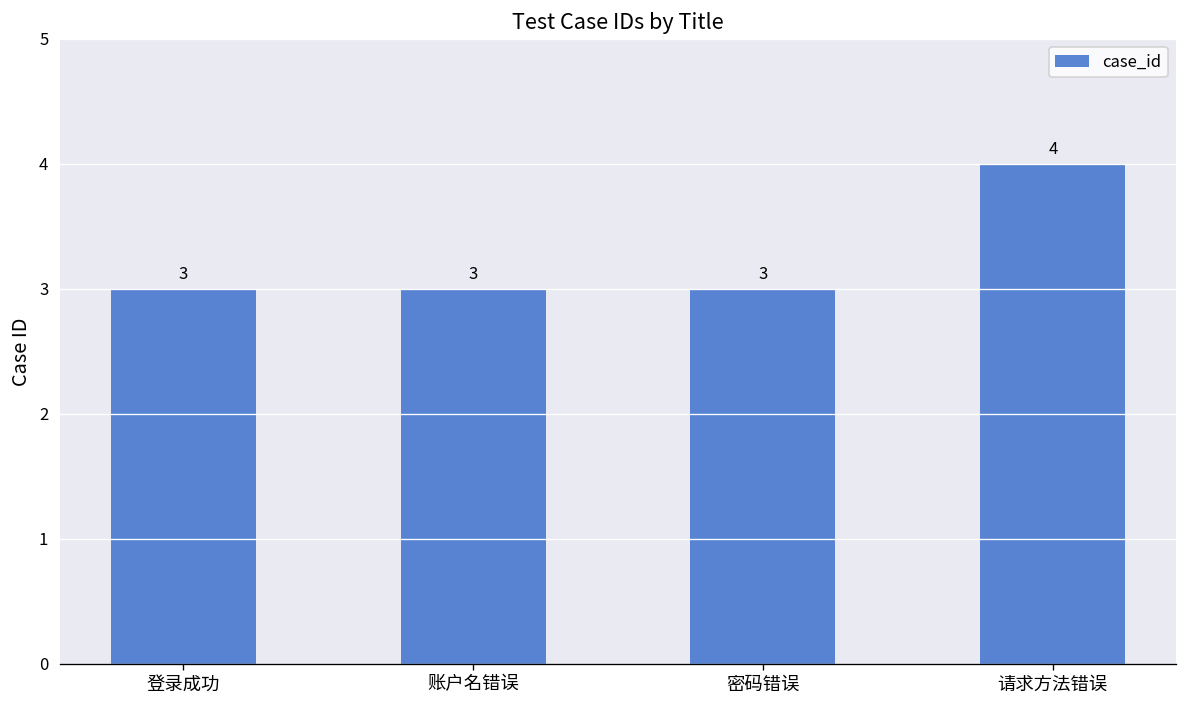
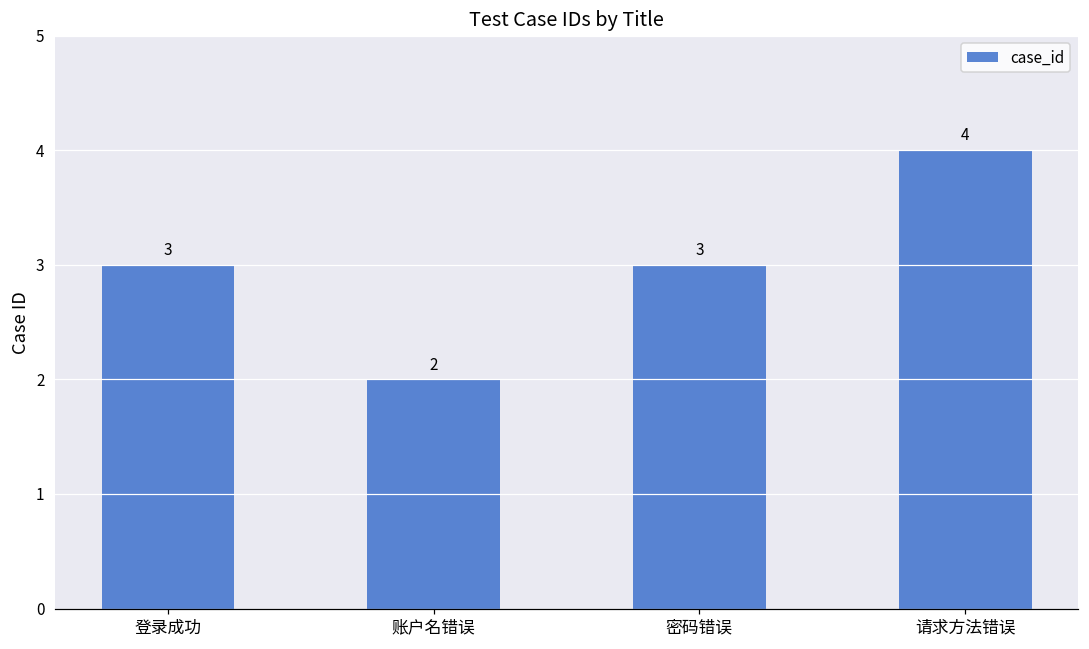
账户名错误: 3 -> 2
